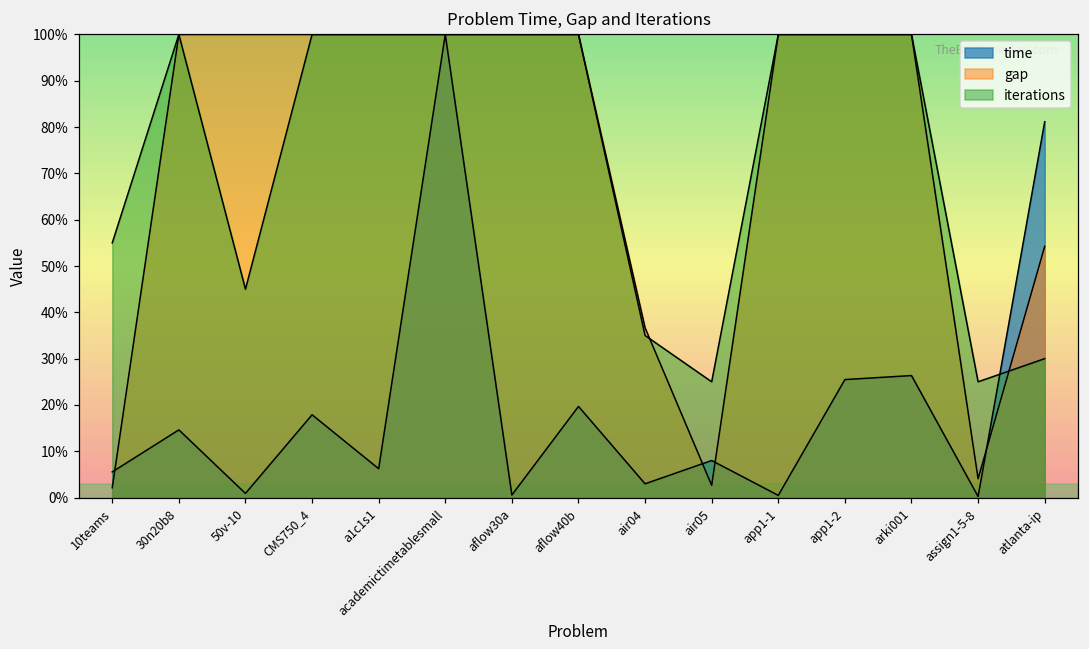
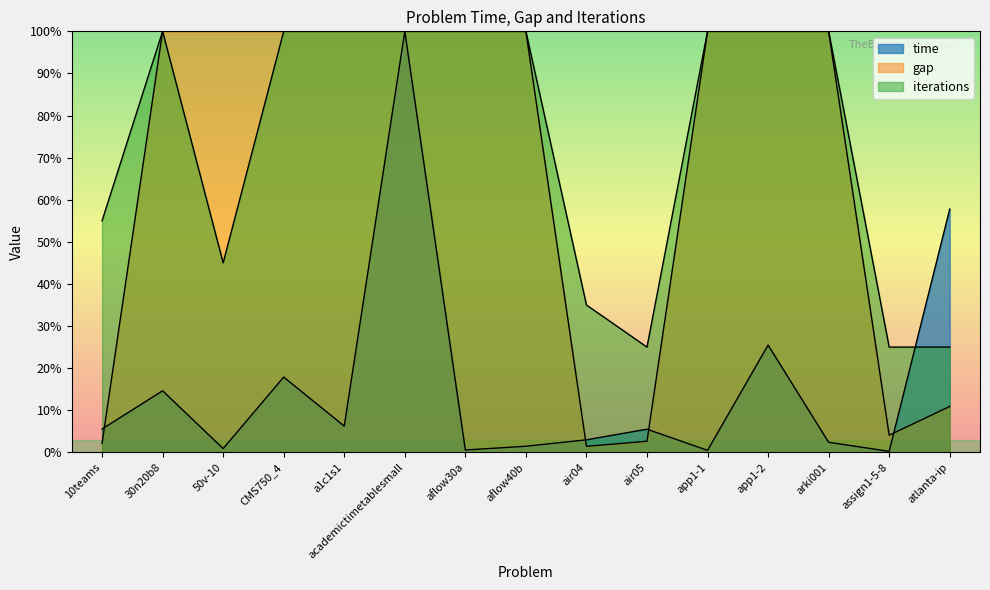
time, aflow40b: 20% -> 1%
gap, air04: 37% -> 1%
time, air05: 8% -> 5%
time, arki001: 26% -> 2%
time, atlanta-ip: 81% -> 58%
gap, atlanta-ip: 54% -> 11%
iterations, atlanta-ip: 30% -> 25%
